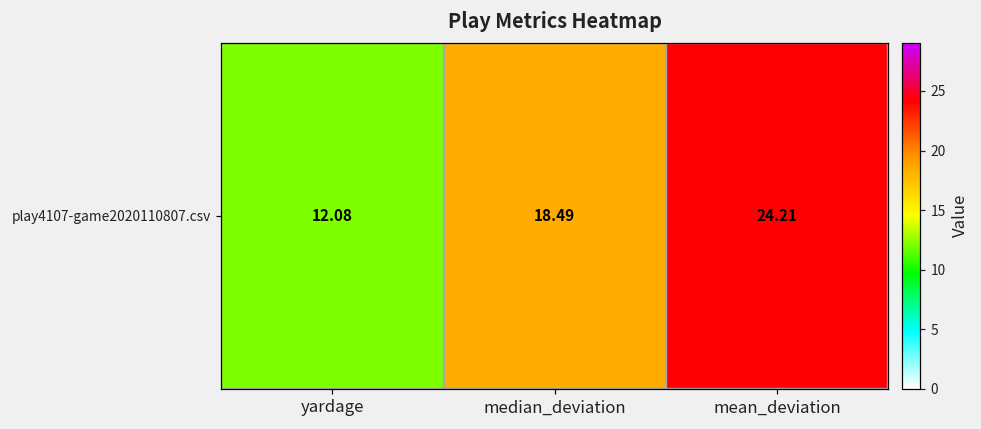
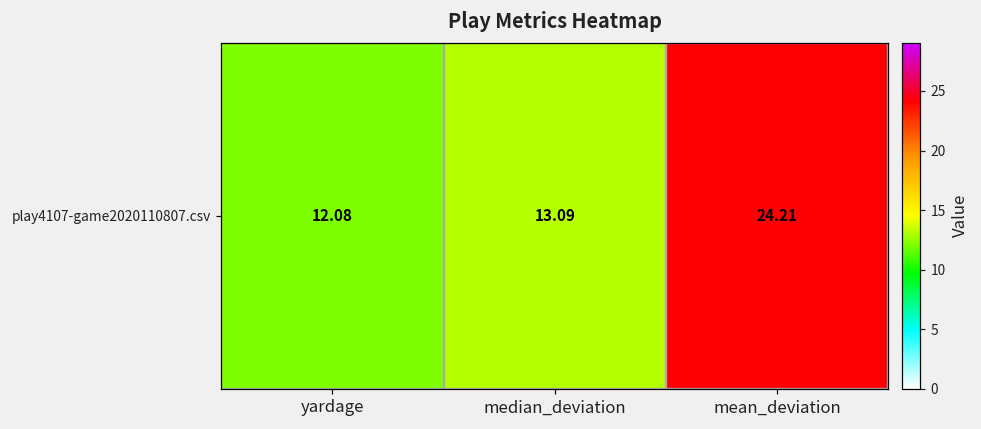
play4107-game2020110807.csv, median_deviation: 18.49 -> 13.09
